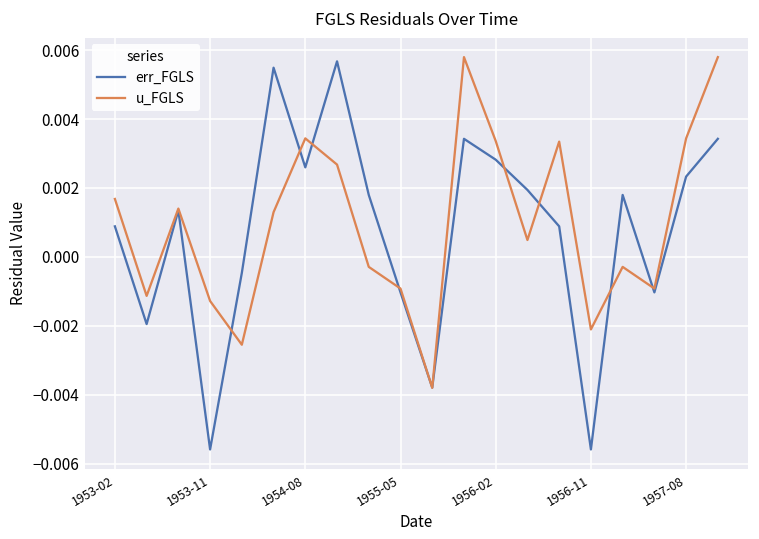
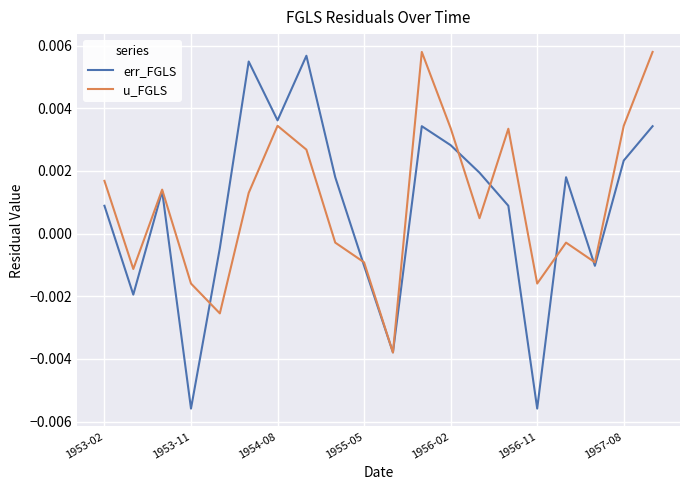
u_FGLS, 1953-11: -0.0013 -> -0.0016
err_FGLS, 1954-08: 0.0026 -> 0.0036
u_FGLS, 1956-11: -0.0021 -> -0.0016
